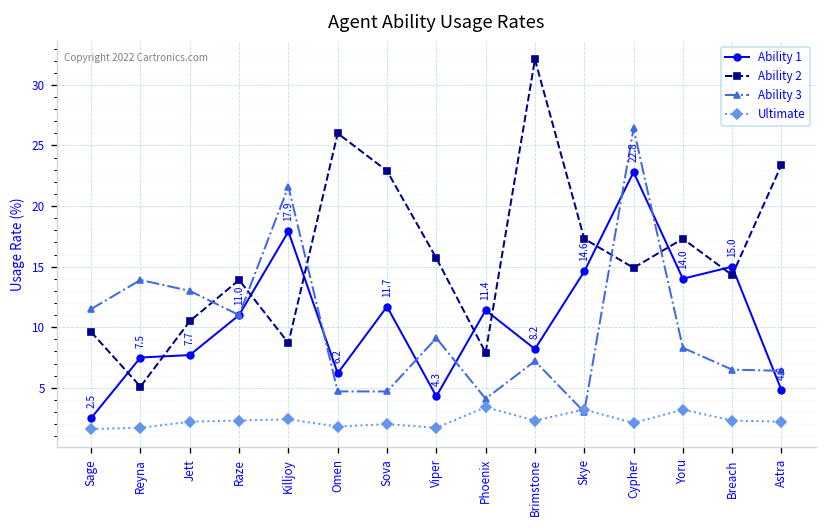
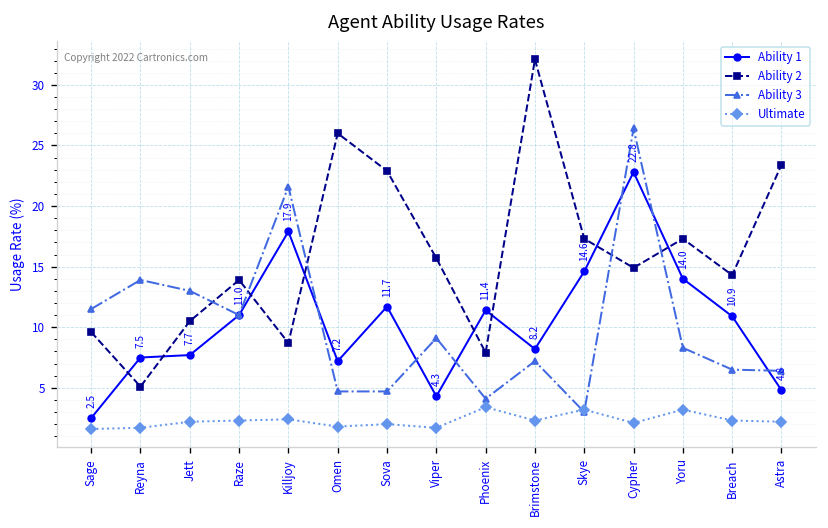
Ability 1, Omen: 6.2 -> 7.2
Ability 1, Breach: 15.0 -> 10.9
